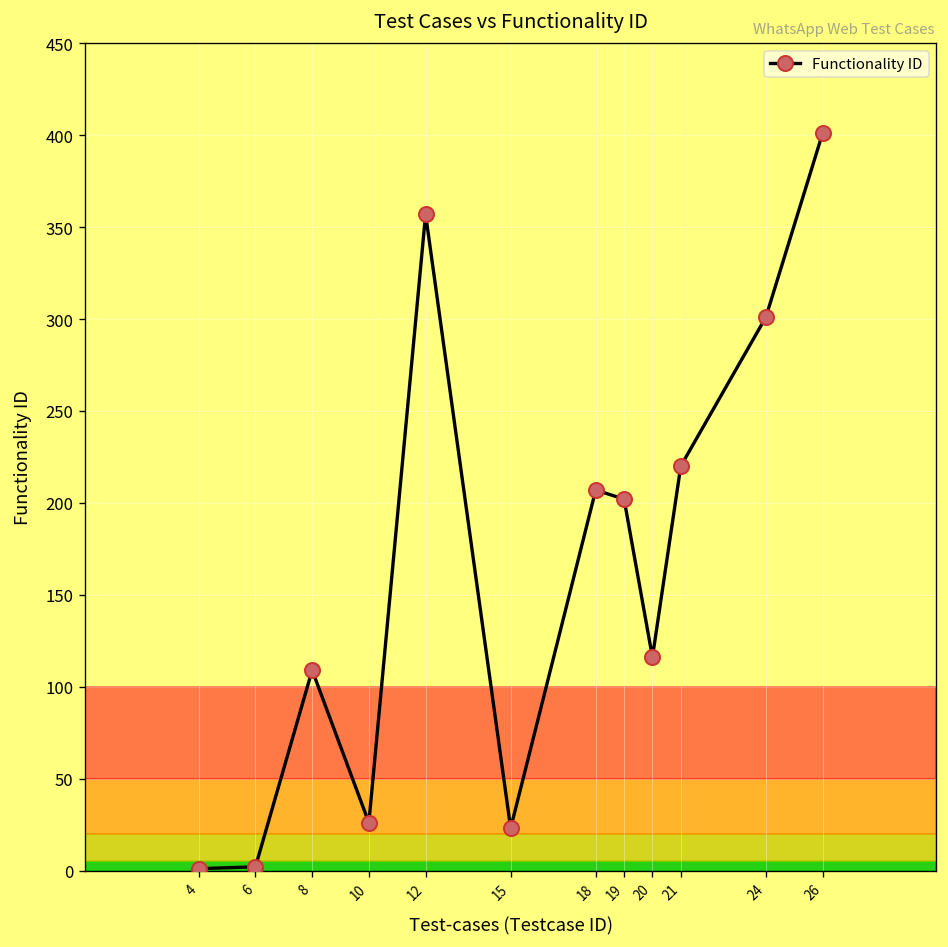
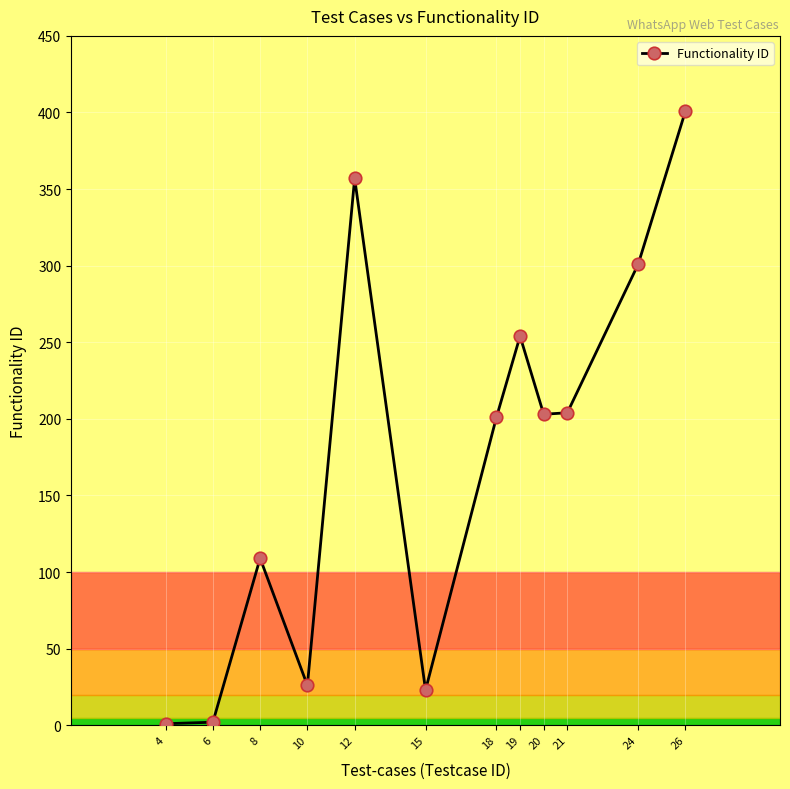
18: 207 -> 201
19: 202 -> 254
20: 116 -> 203
21: 220 -> 204
